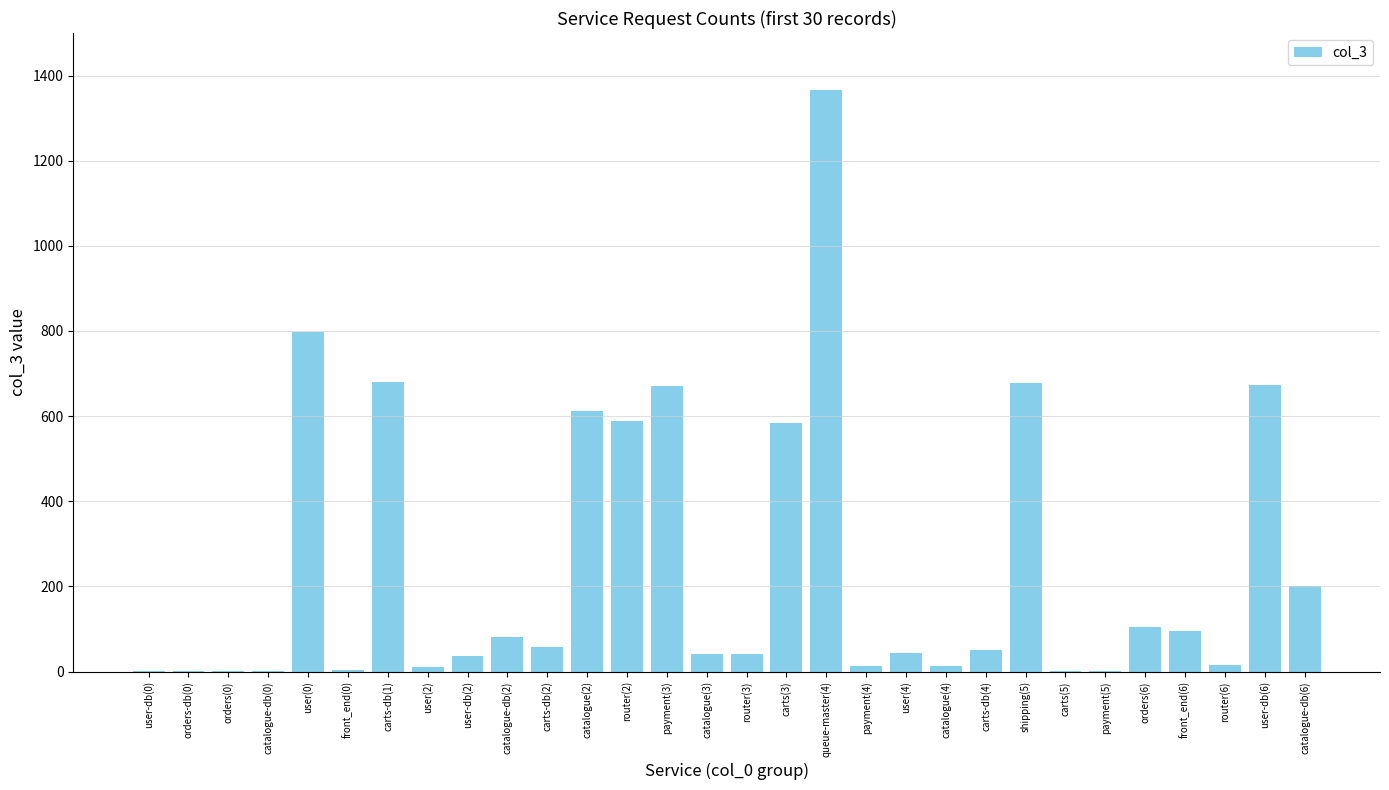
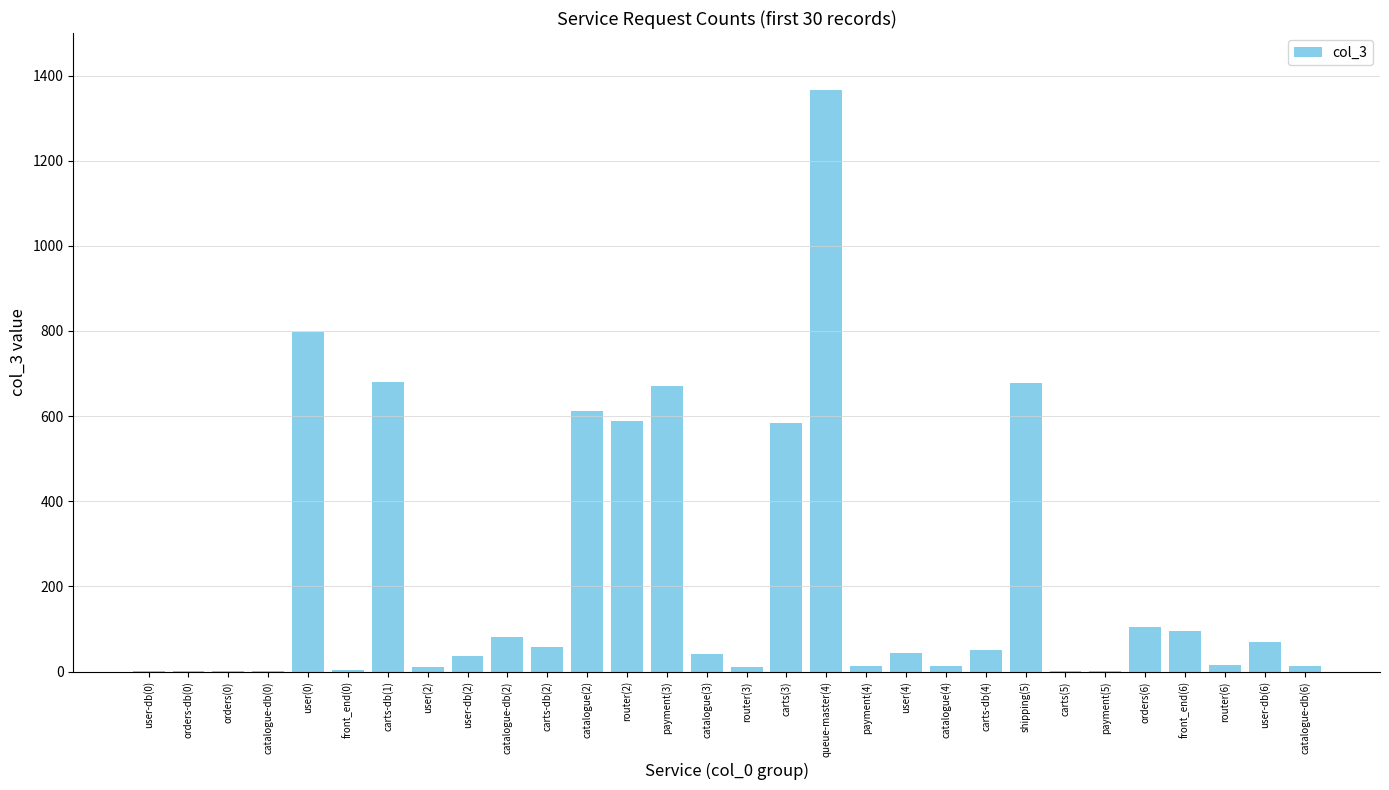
router(3): 40 -> 10
user-db(6): 670 -> 70
catalogue-db(6): 200 -> 10
